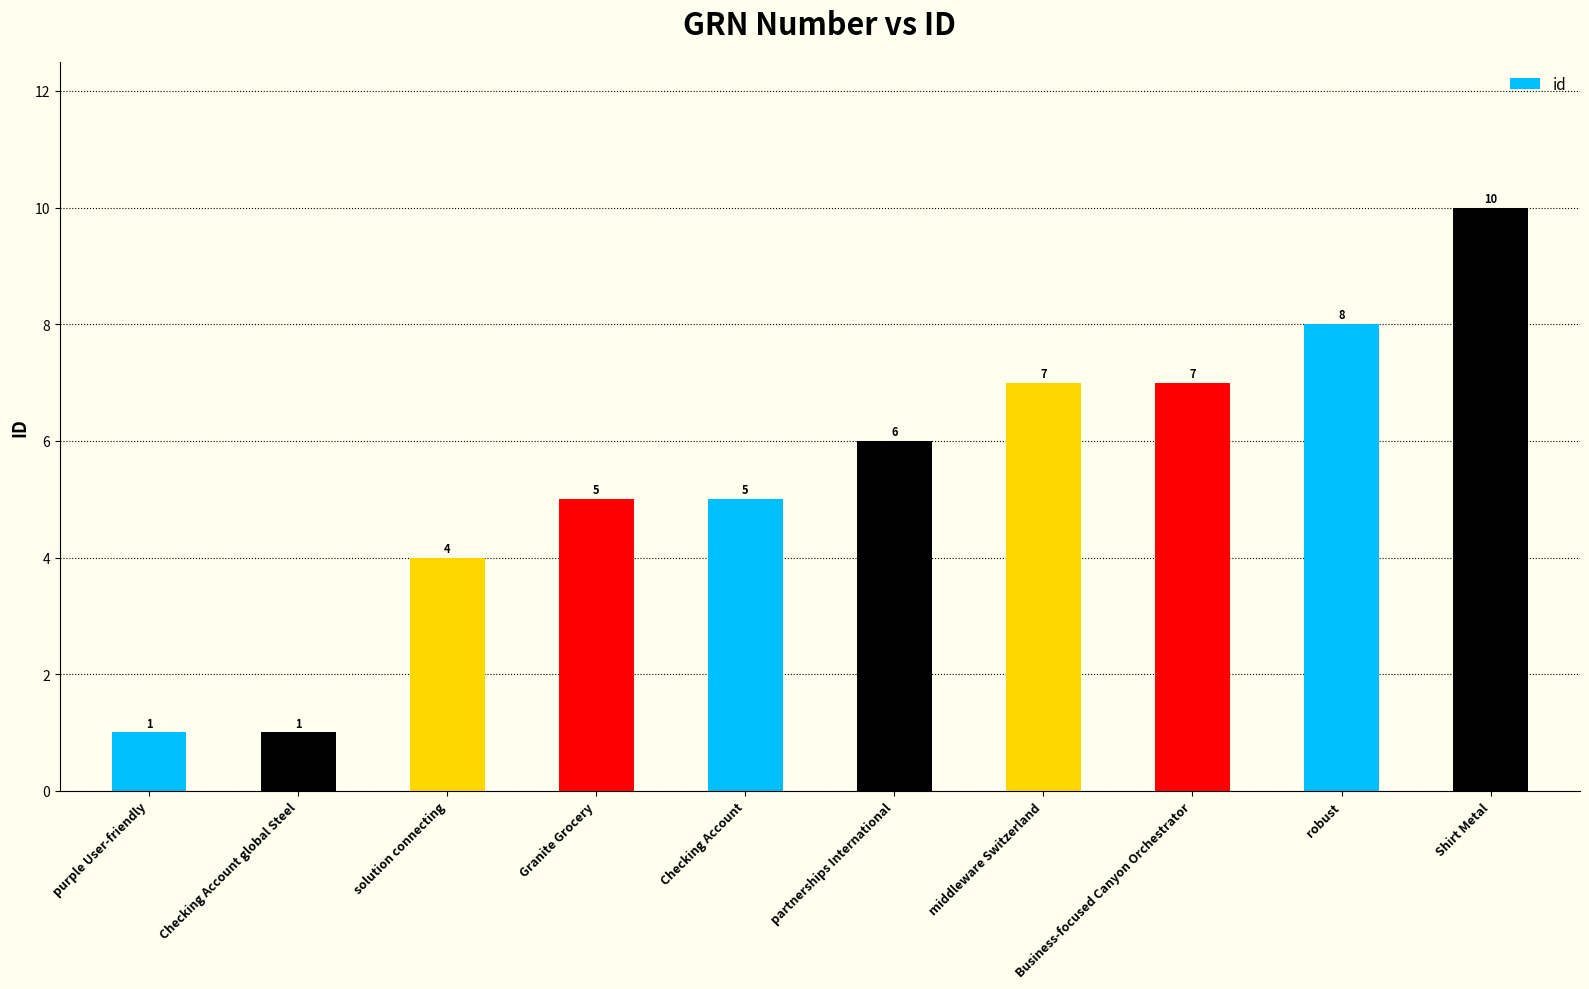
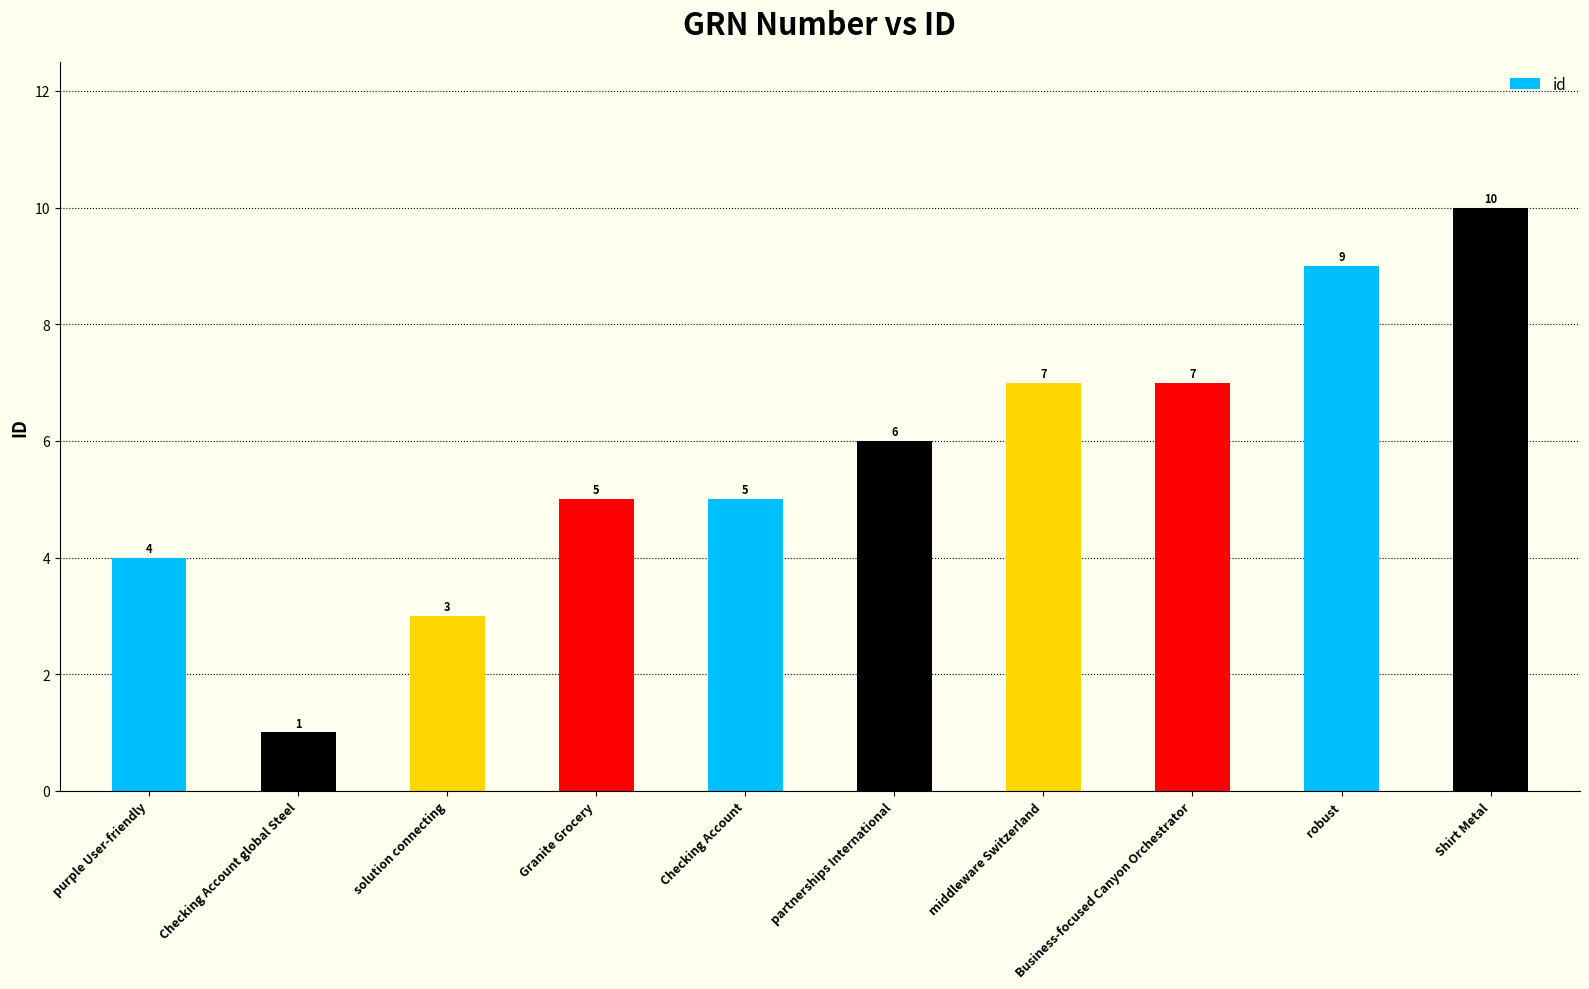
purple User-friendly: 1 -> 4
solution connecting: 4 -> 3
robust: 8 -> 9
